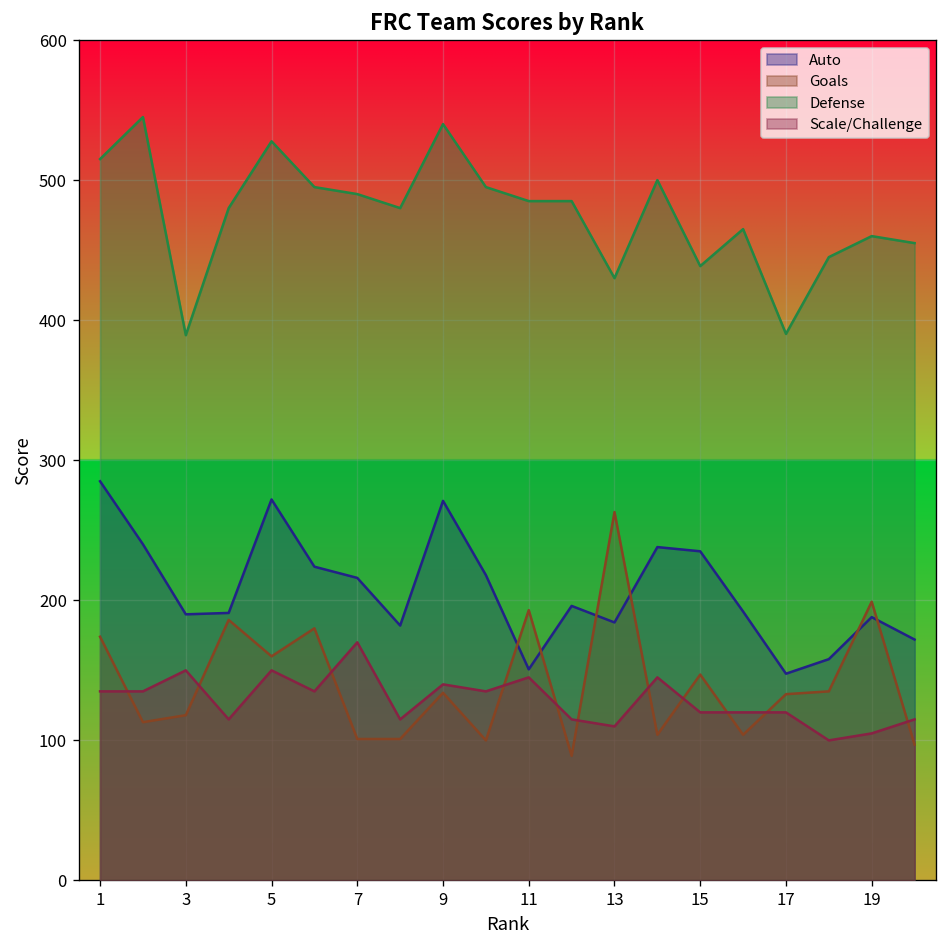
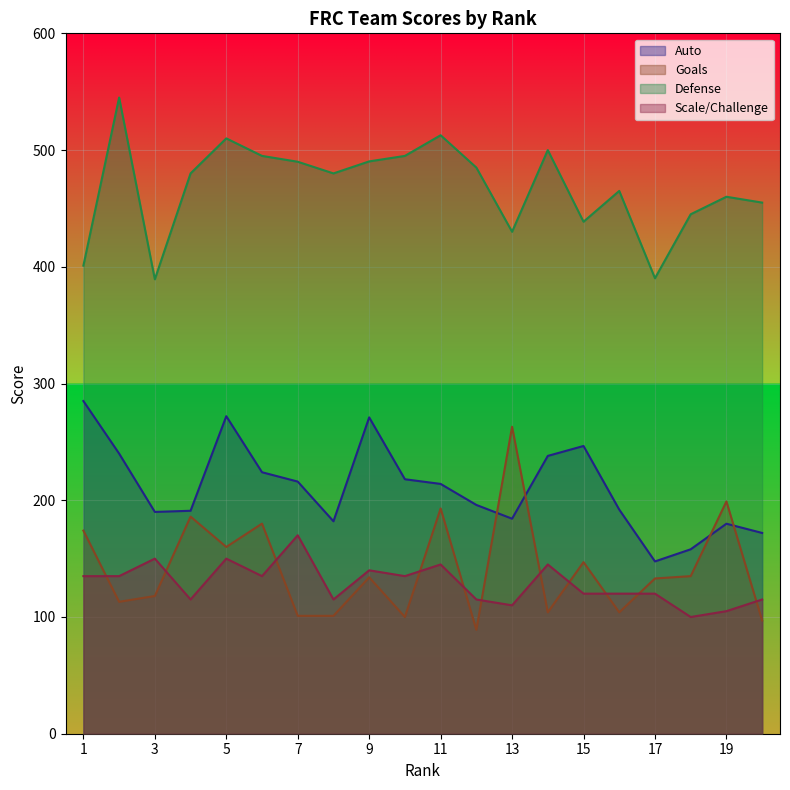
Defense, 1: 515 -> 401
Defense, 5: 528 -> 510
Defense, 9: 540 -> 490
Auto, 11: 151 -> 214
Defense, 11: 485 -> 513
Auto, 15: 235 -> 247
Auto, 19: 188 -> 180
